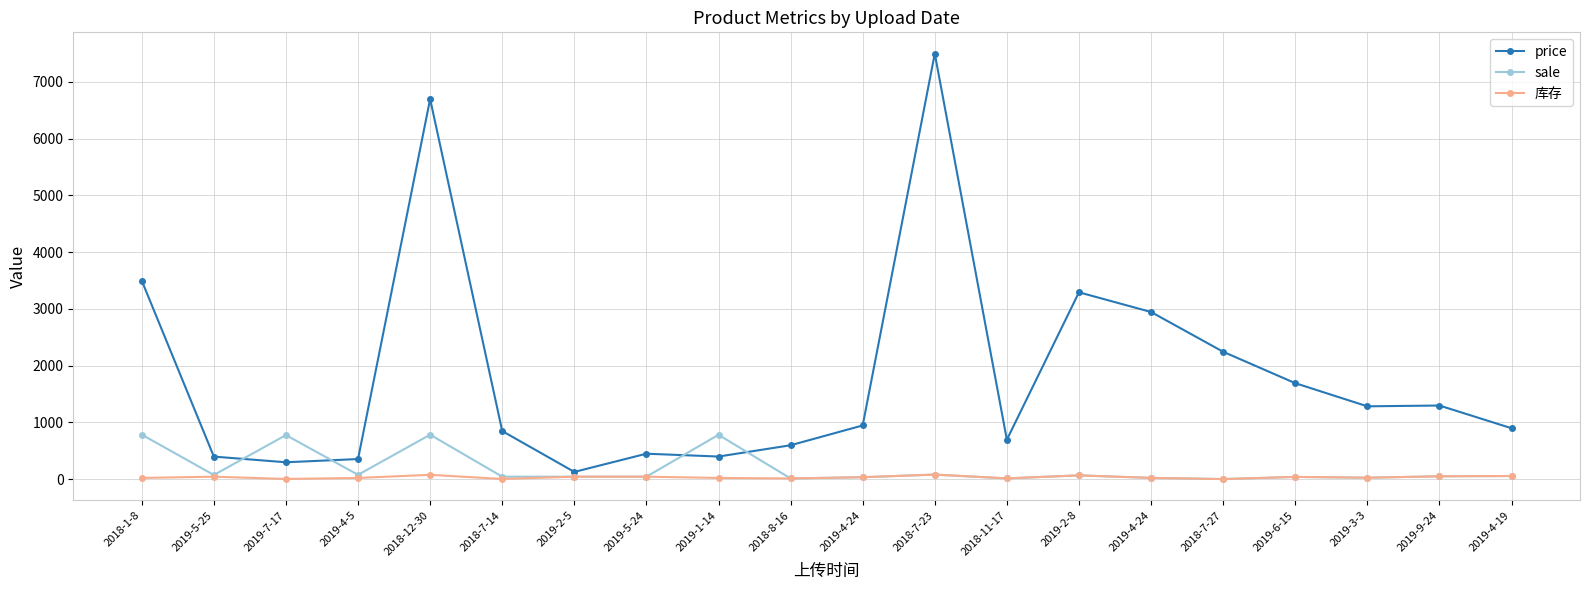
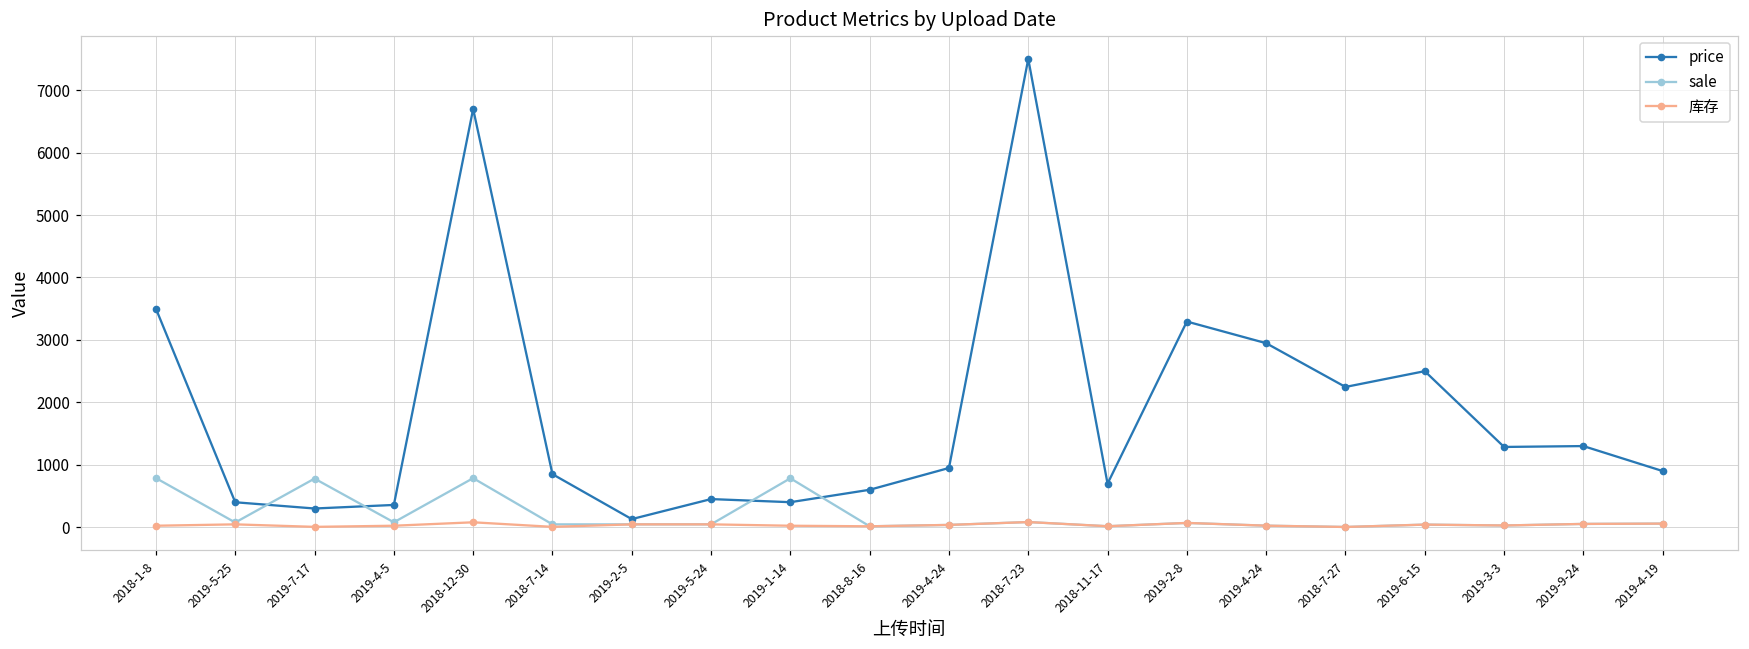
price, 2019-6-15: 1700 -> 2500
